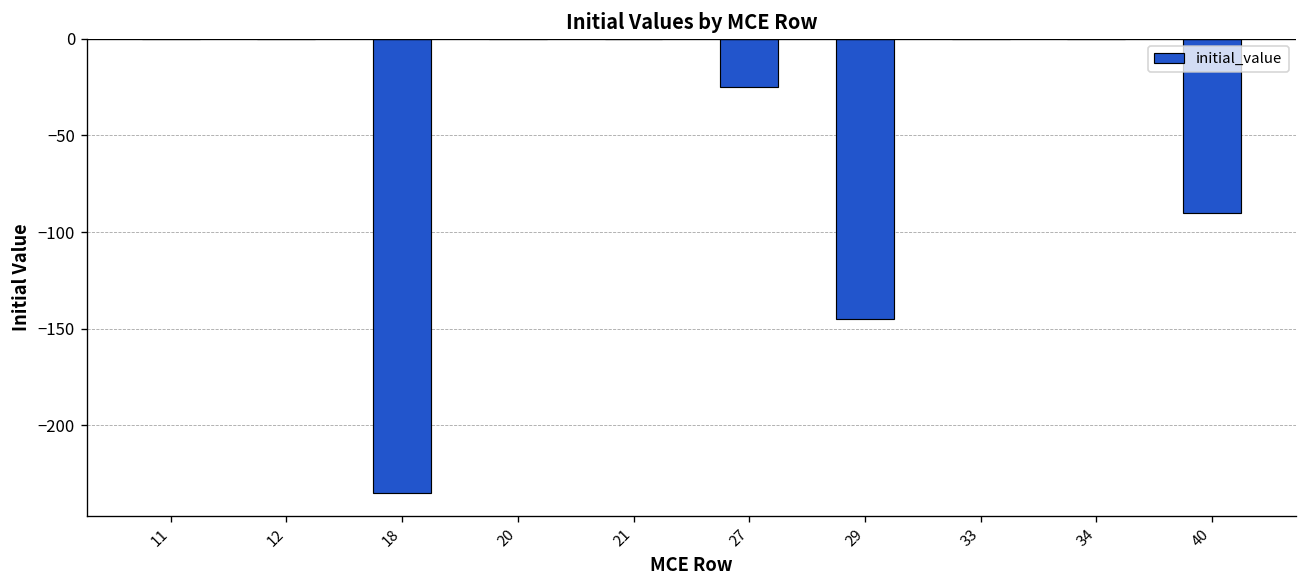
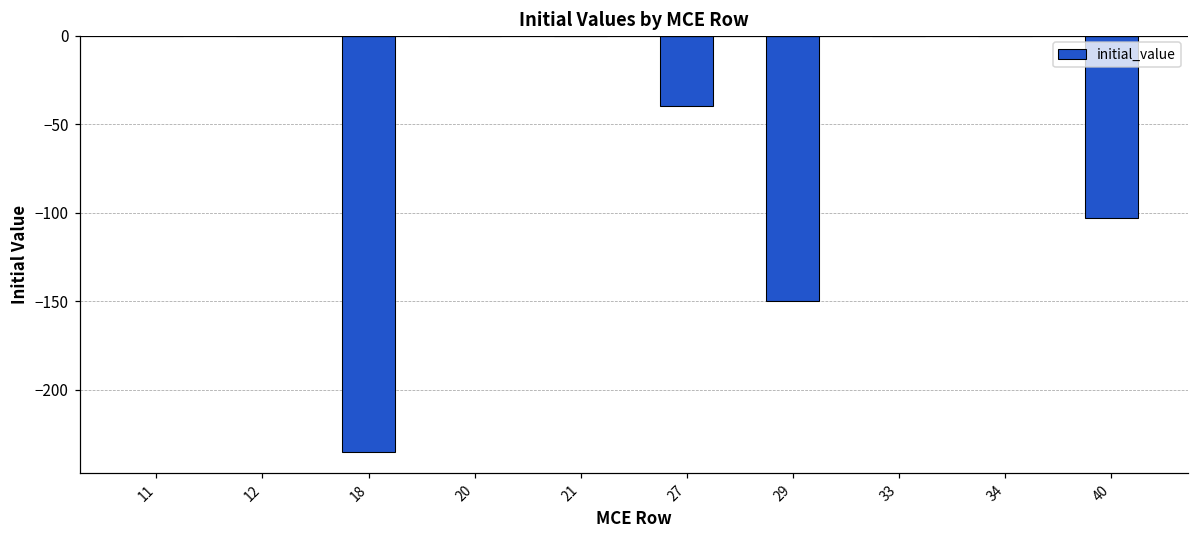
27: -25 -> -40
29: -145 -> -150
40: -90 -> -103
